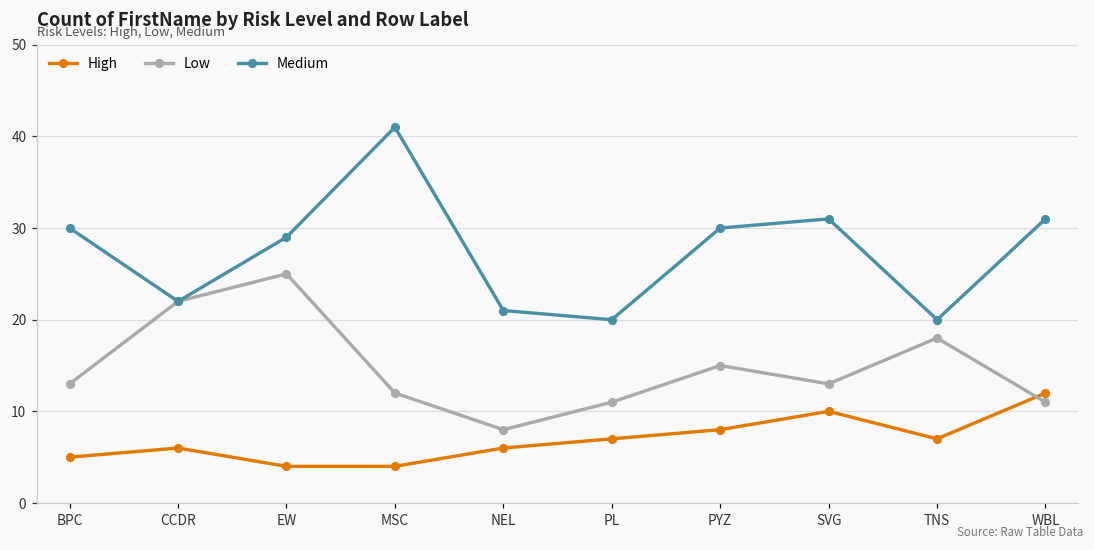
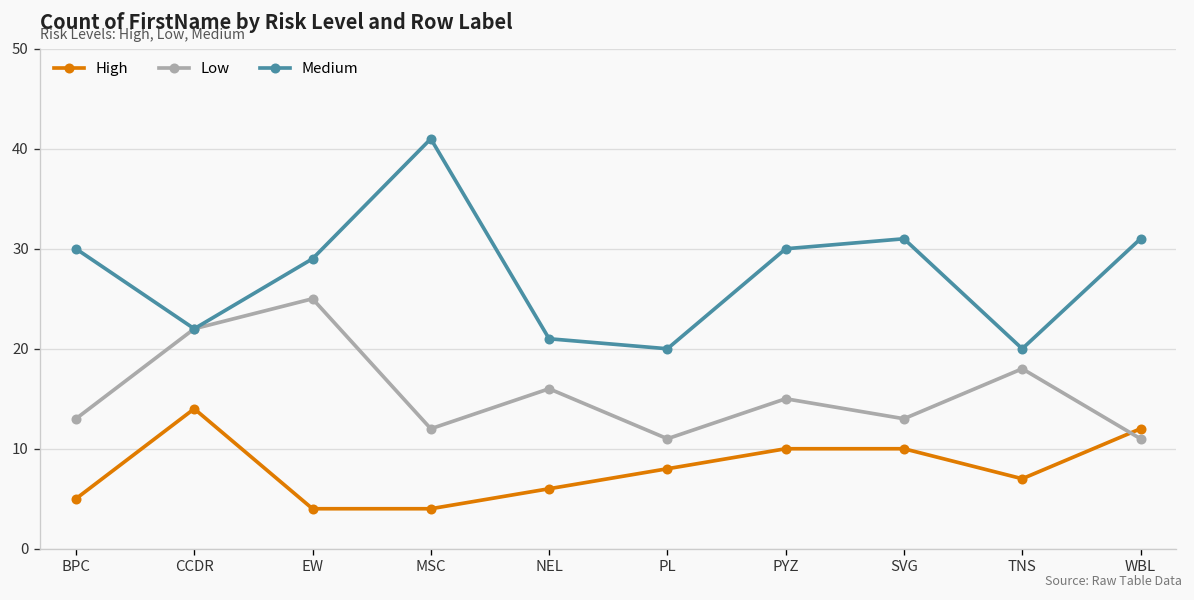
High, CCDR: 6 -> 14
Low, NEL: 8 -> 16
High, PL: 7 -> 8
High, PYZ: 8 -> 10
